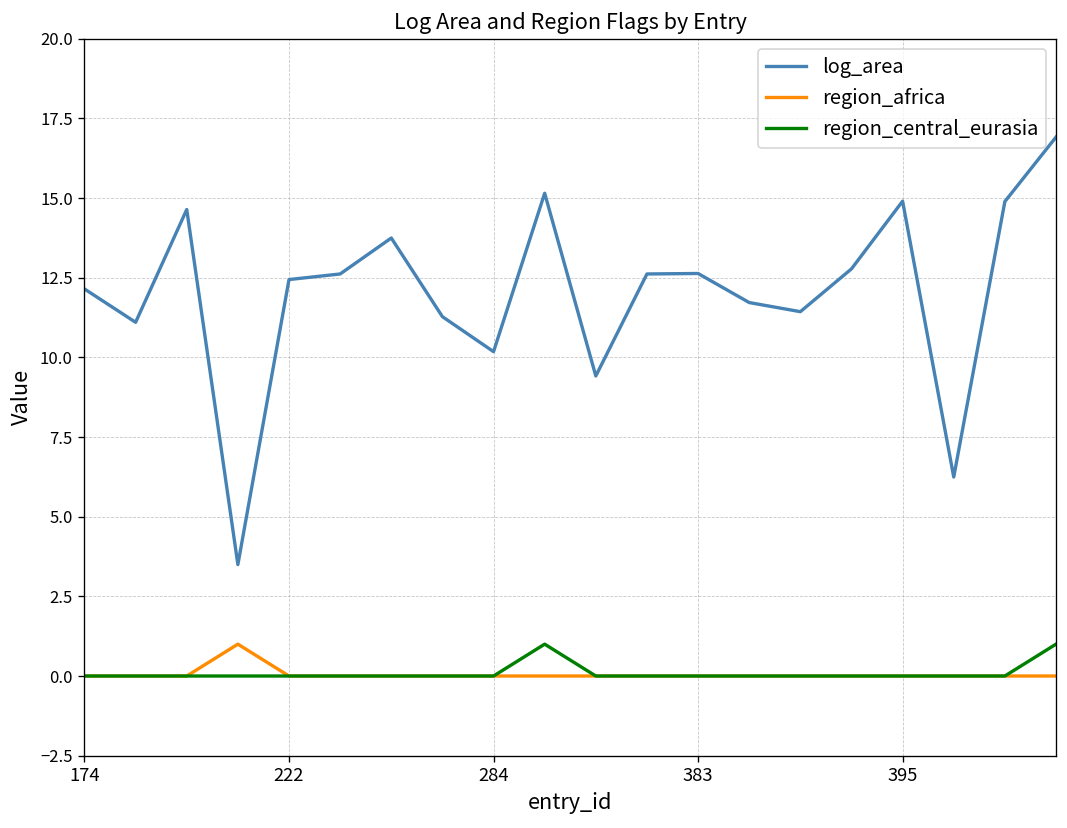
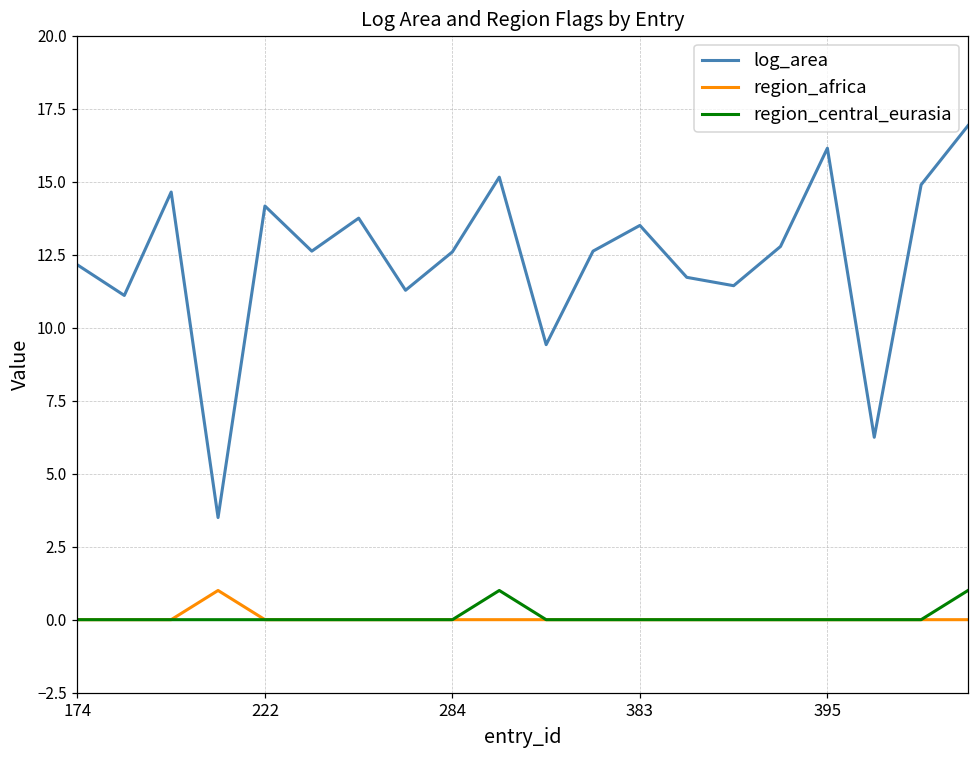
log_area, 222: 12.4 -> 14.2
log_area, 284: 10.2 -> 12.6
log_area, 383: 12.6 -> 13.5
log_area, 395: 14.9 -> 16.1
